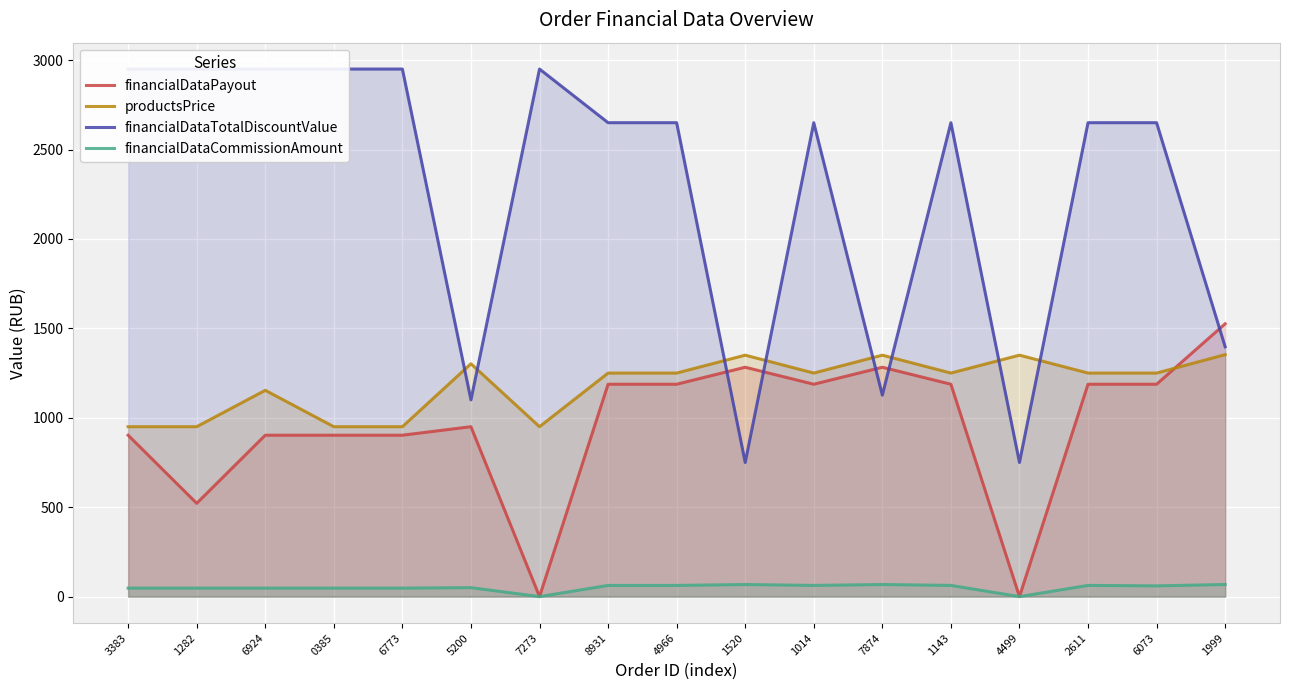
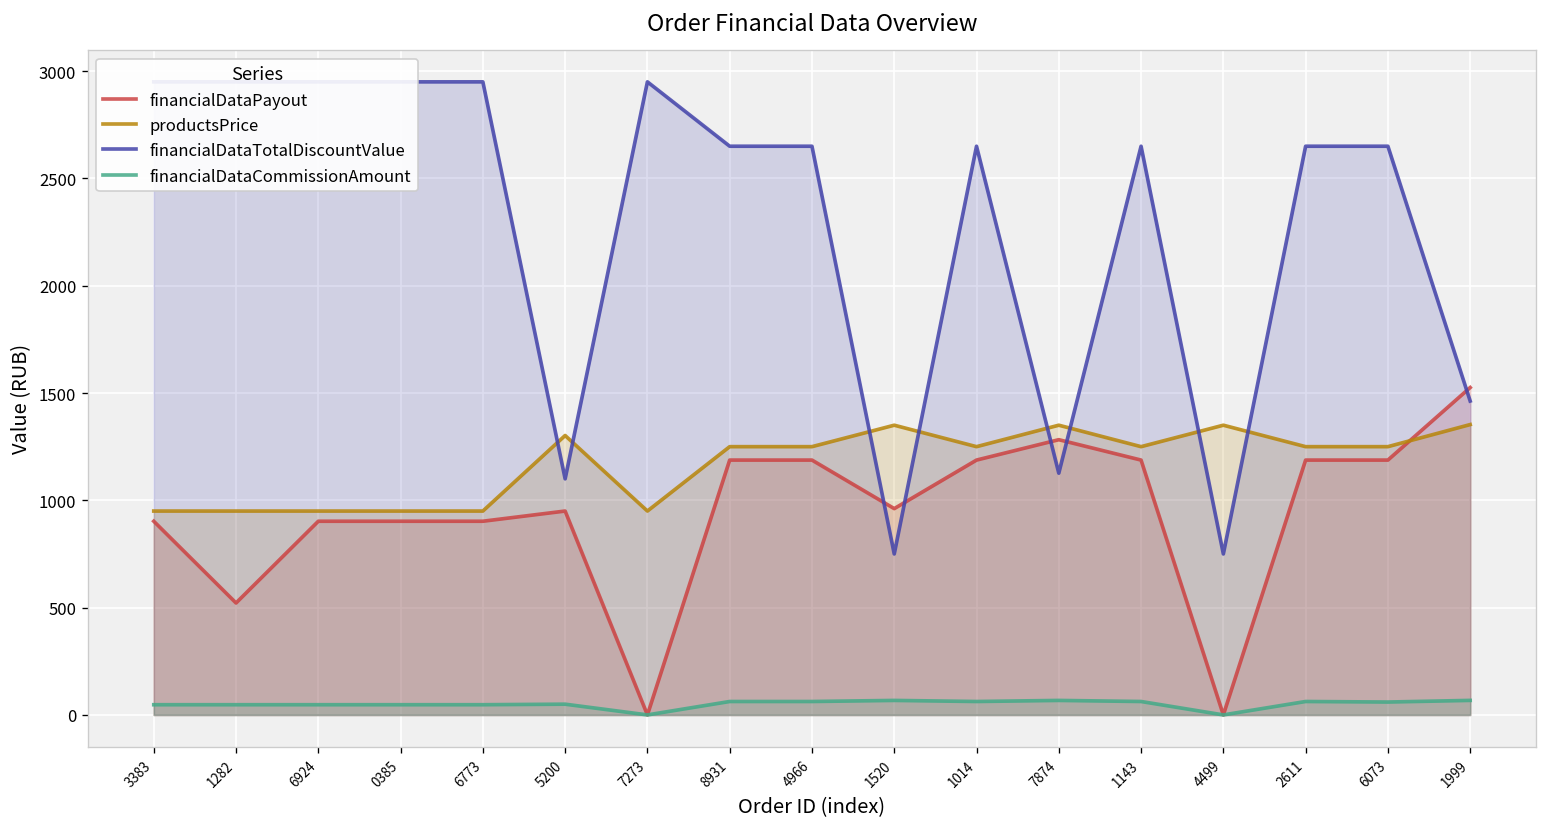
productsPrice, 6924: 1150 -> 950
financialDataPayout, 1520: 1280 -> 960
financialDataTotalDiscountValue, 1999: 1400 -> 1460
